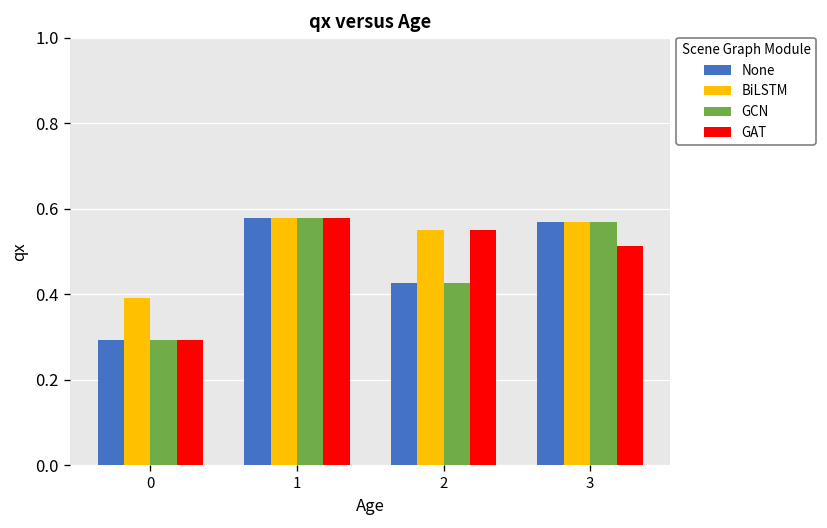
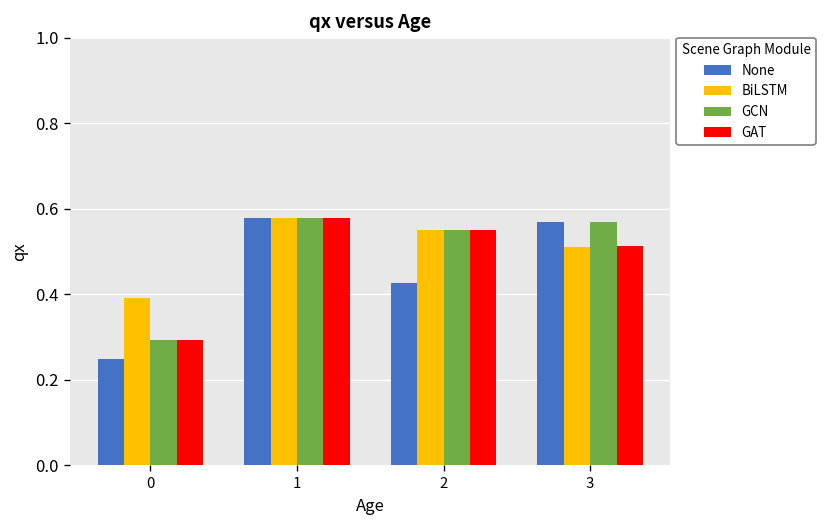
None, 0: 0.29 -> 0.25
GCN, 2: 0.43 -> 0.55
BiLSTM, 3: 0.57 -> 0.51
